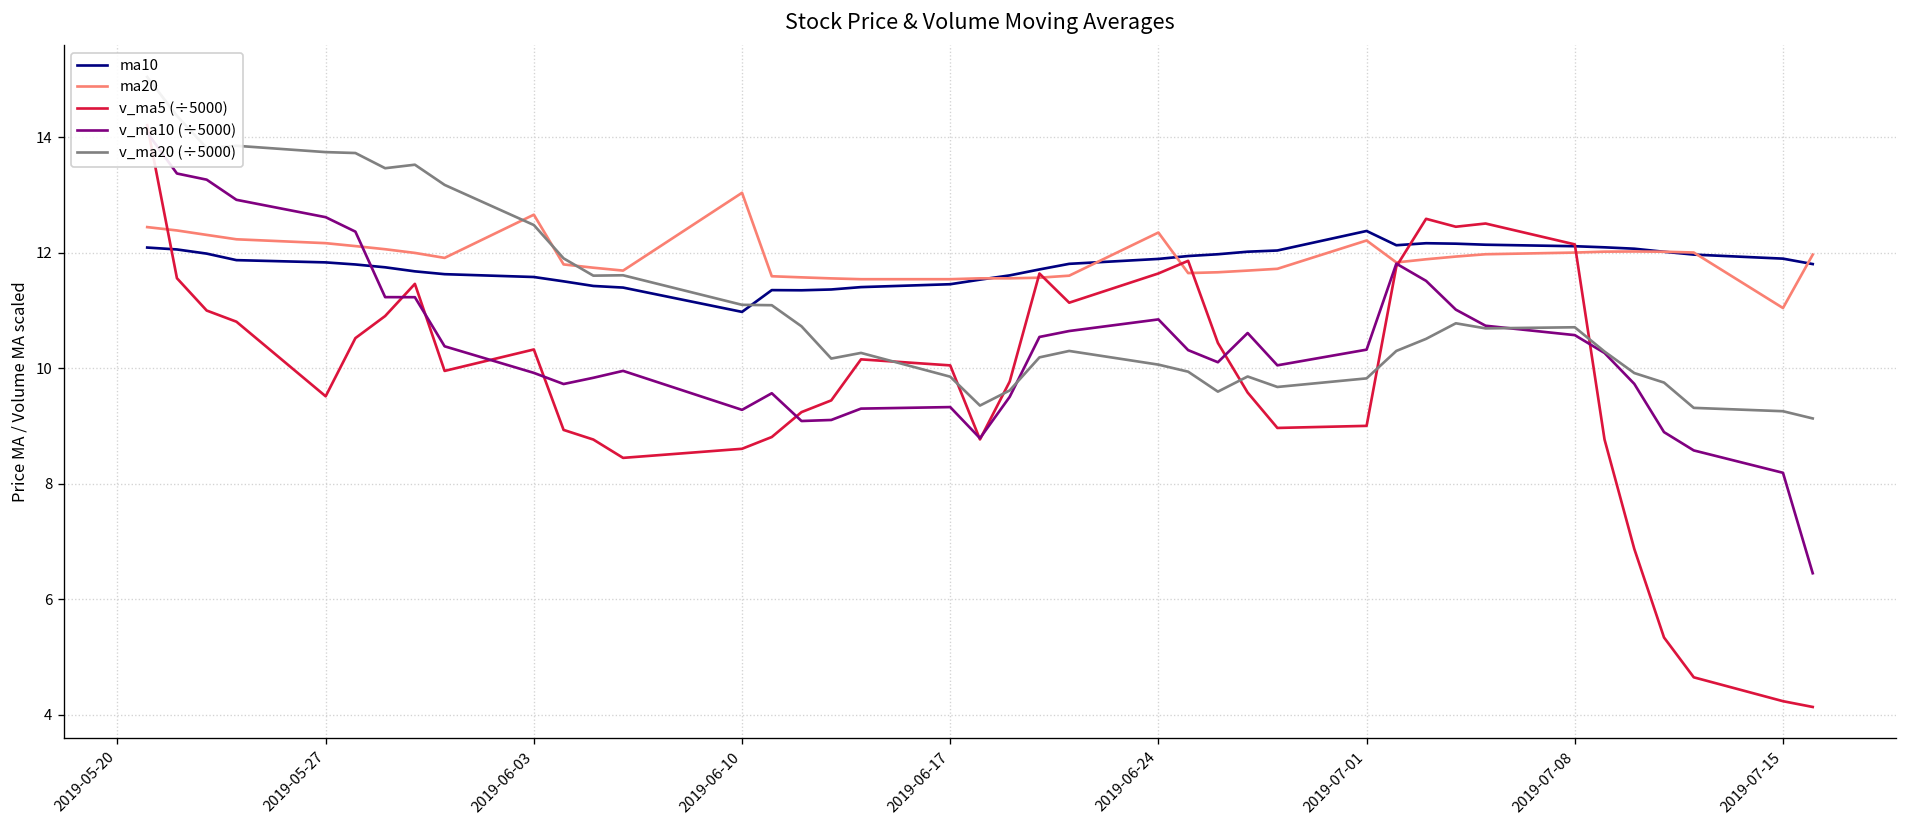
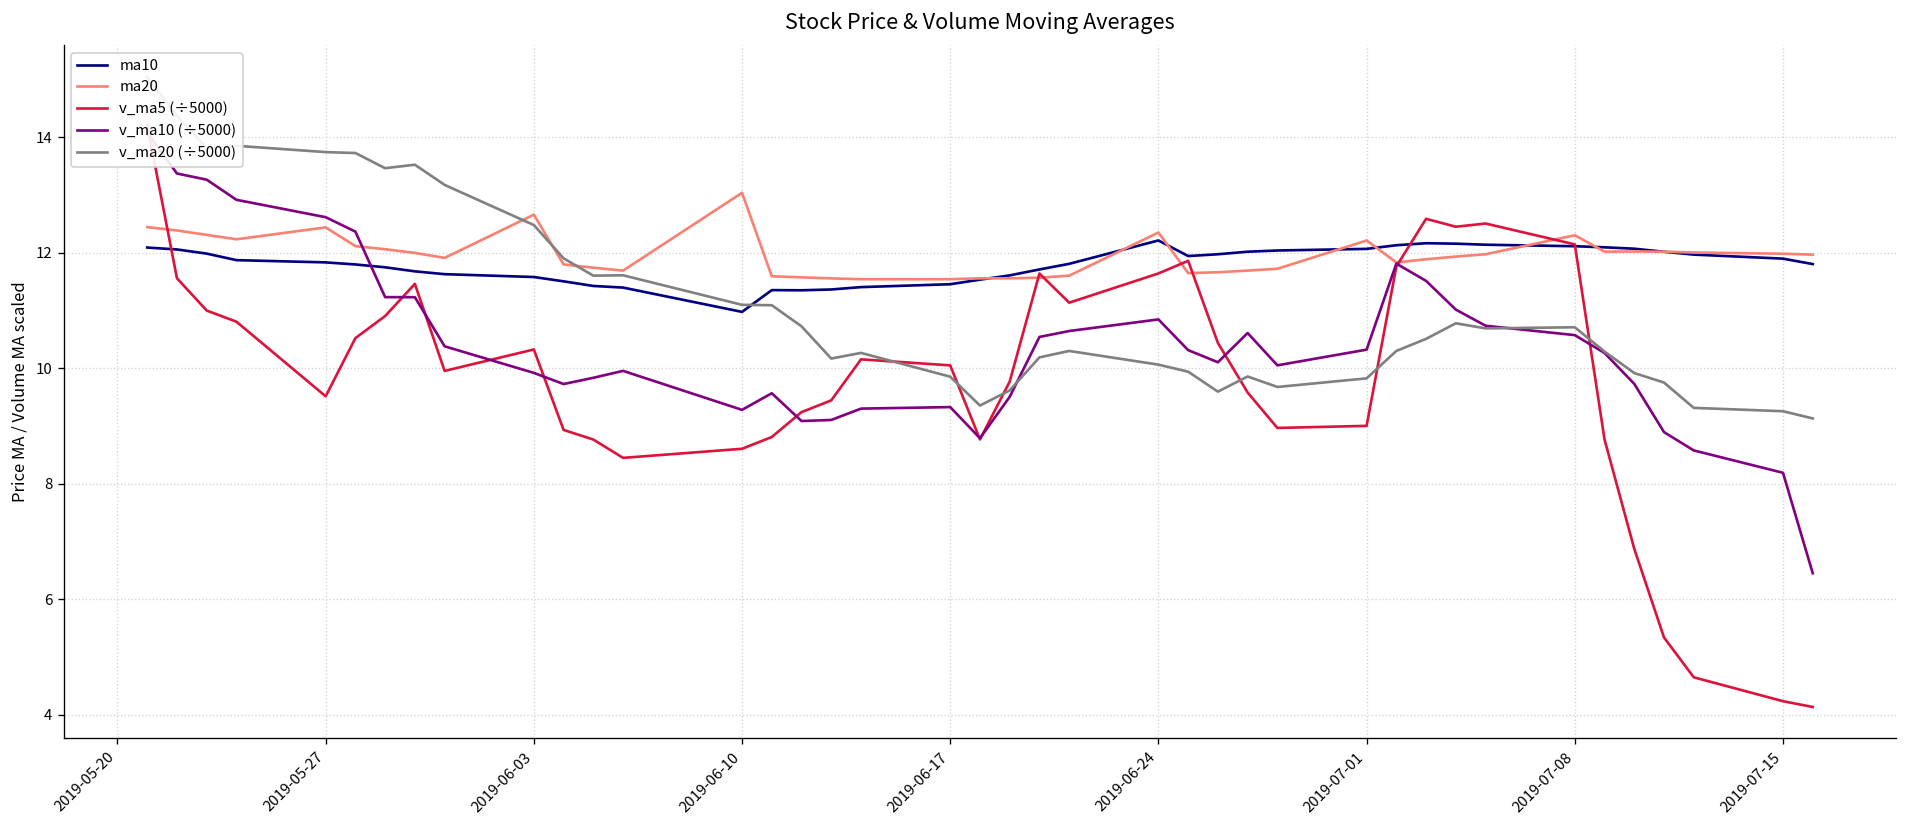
ma20, 2019-05-27: 12.2 -> 12.4
ma10, 2019-06-24: 11.9 -> 12.2
ma10, 2019-07-01: 12.4 -> 12.1
ma20, 2019-07-08: 12.0 -> 12.3
ma20, 2019-07-15: 11.0 -> 12.0
